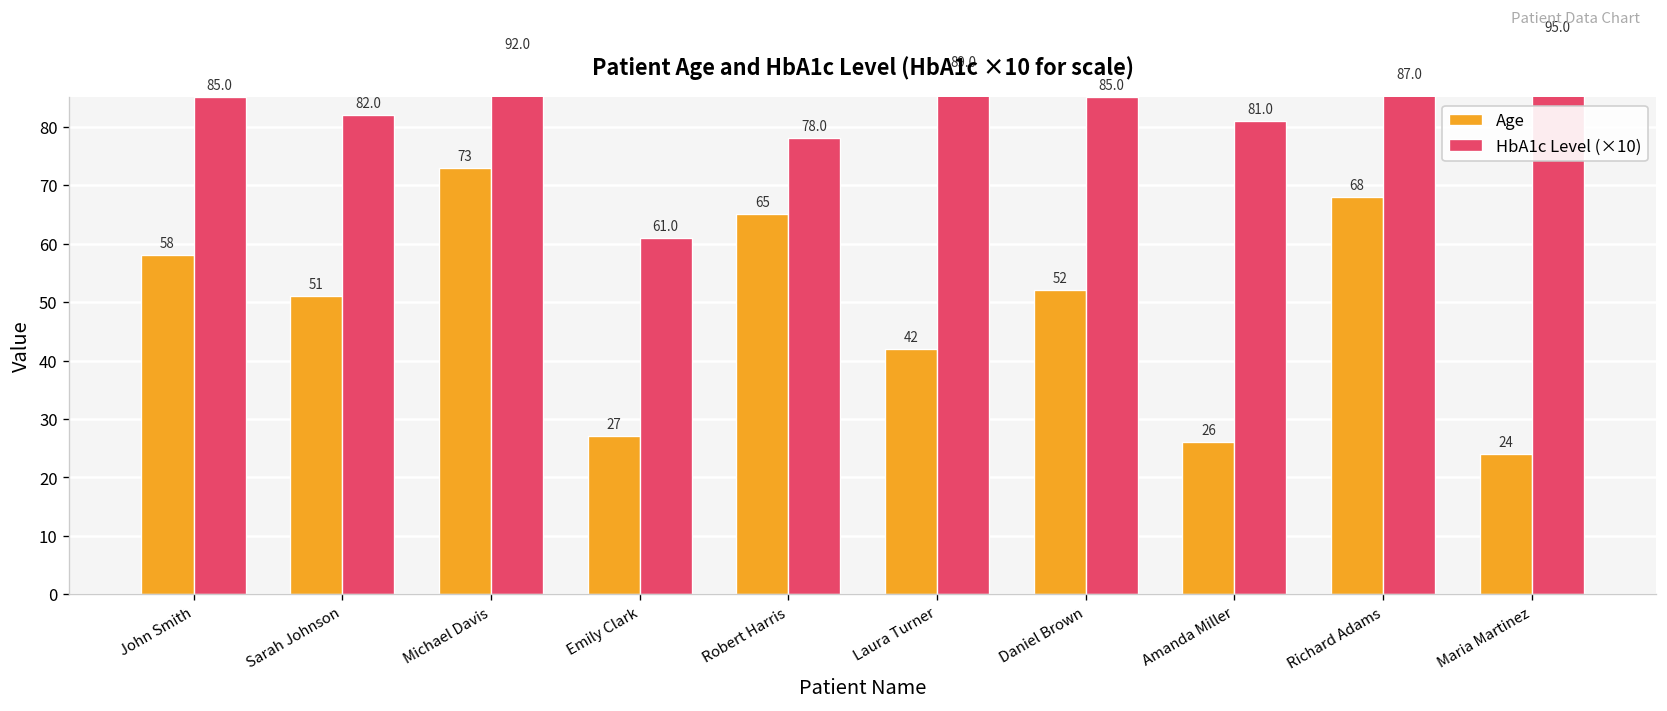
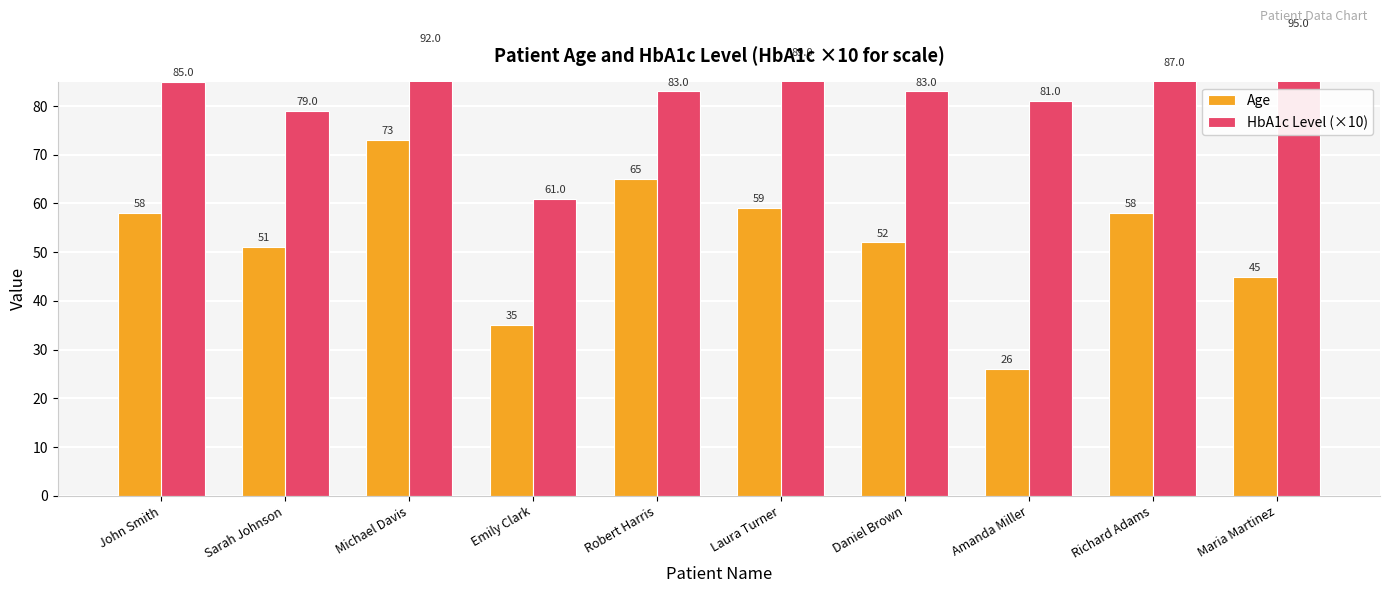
HbA1c Level (×10), Sarah Johnson: 82.0 -> 79.0
Age, Emily Clark: 27 -> 35
HbA1c Level (×10), Robert Harris: 78.0 -> 83.0
Age, Laura Turner: 42 -> 59
HbA1c Level (×10), Daniel Brown: 85.0 -> 83.0
Age, Richard Adams: 68 -> 58
Age, Maria Martinez: 24 -> 45
